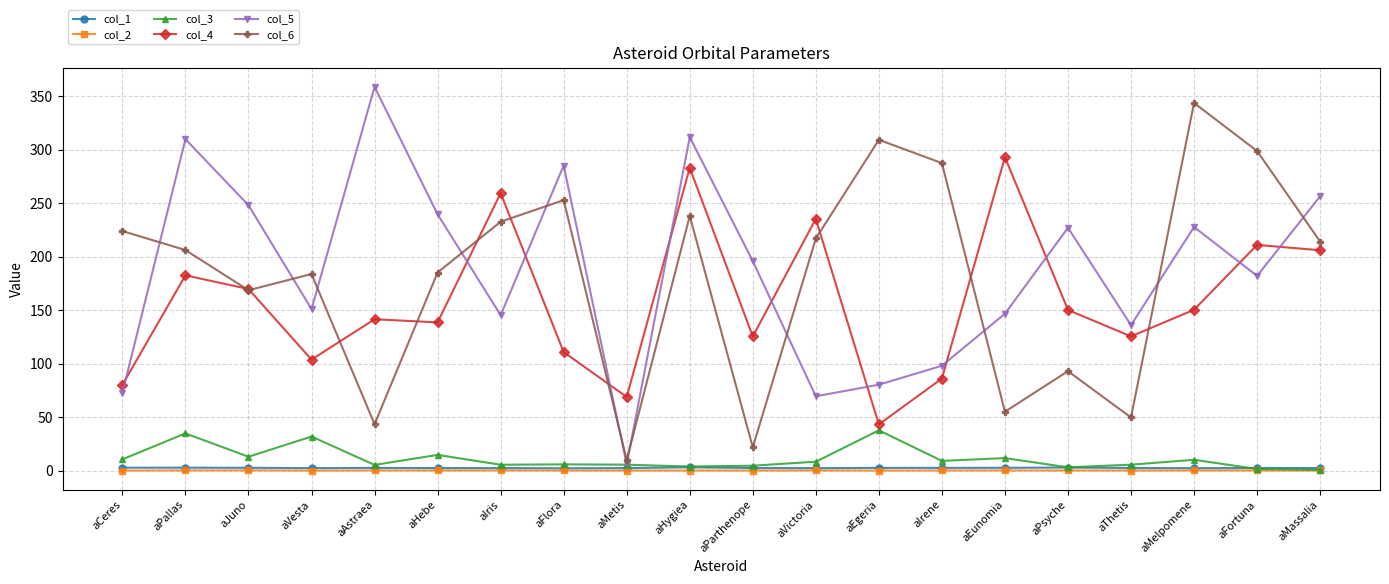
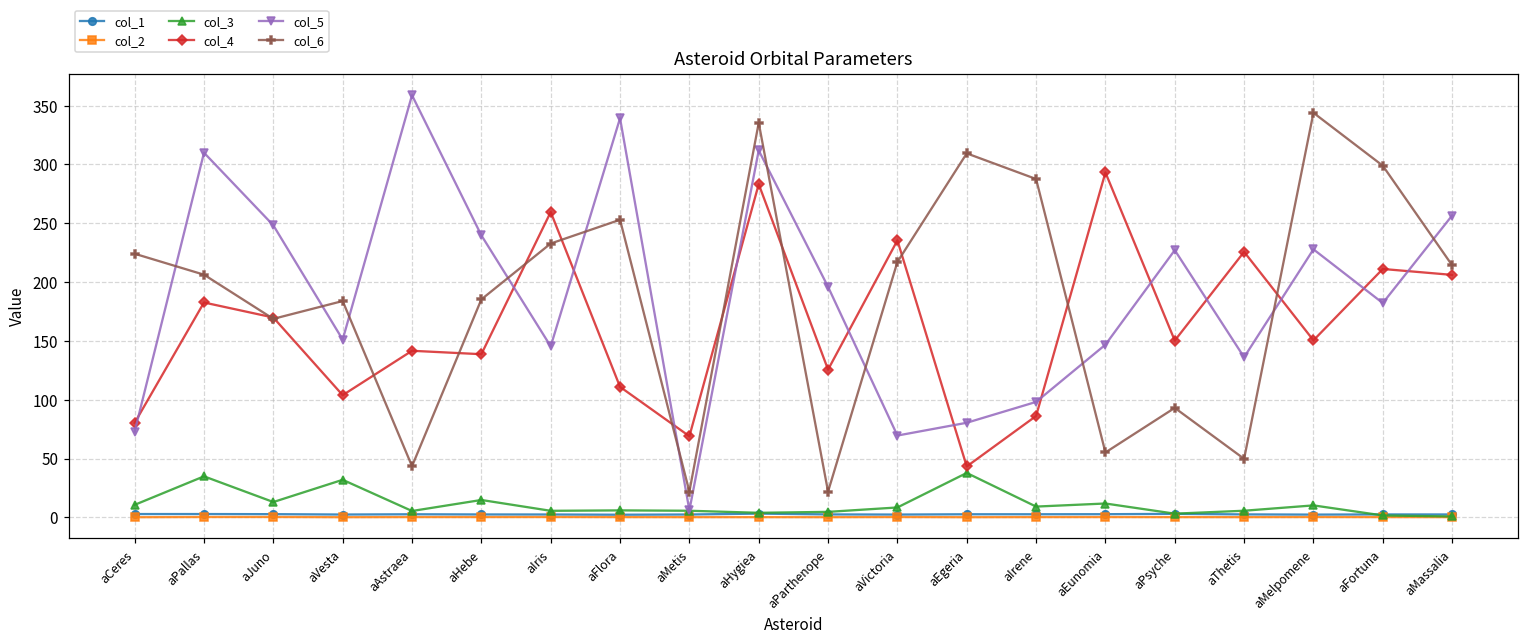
col_5, aFlora: 285 -> 339
col_6, aMetis: 10 -> 22
col_6, aHygiea: 238 -> 335
col_4, aThetis: 126 -> 226
